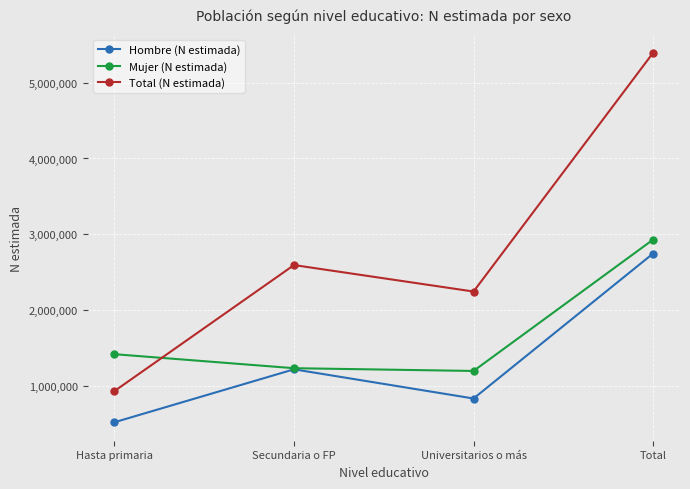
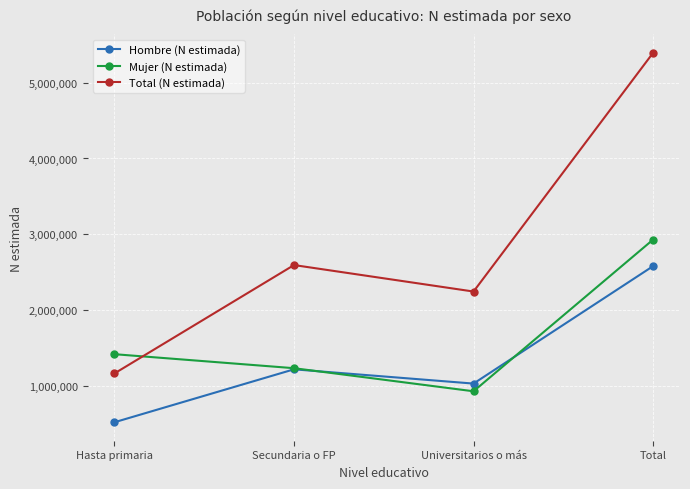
Total (N estimada), Hasta primaria: 900,000 -> 1,200,000
Hombre (N estimada), Universitarios o más: 800,000 -> 1,000,000
Mujer (N estimada), Universitarios o más: 1,200,000 -> 900,000
Hombre (N estimada), Total: 2,700,000 -> 2,600,000
